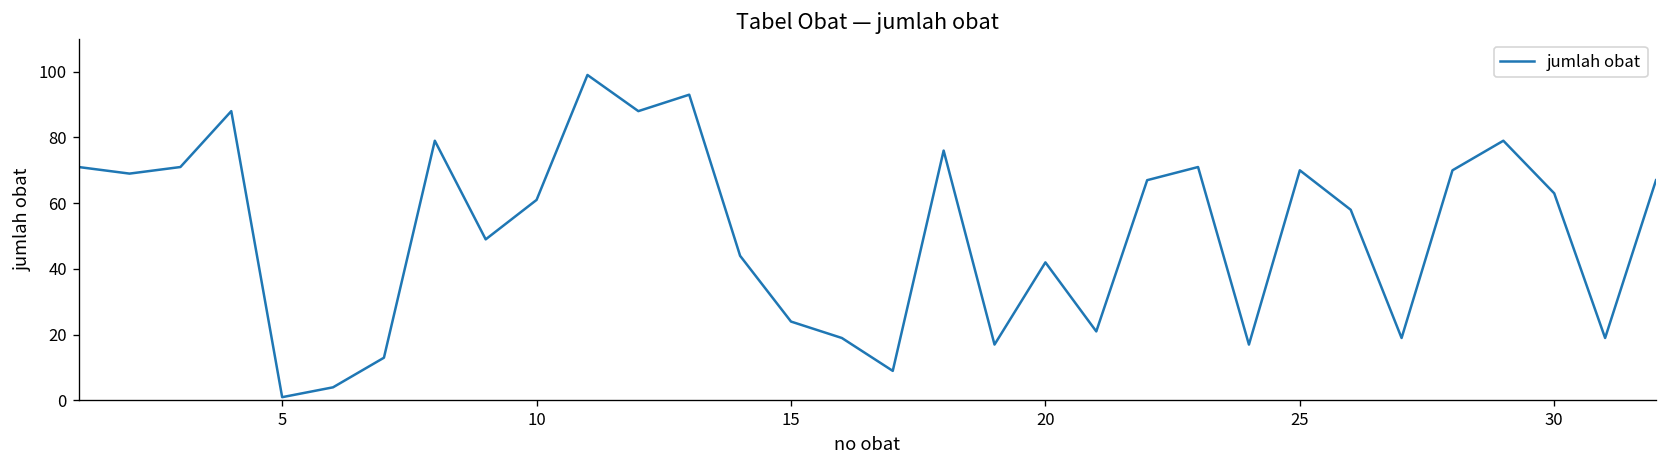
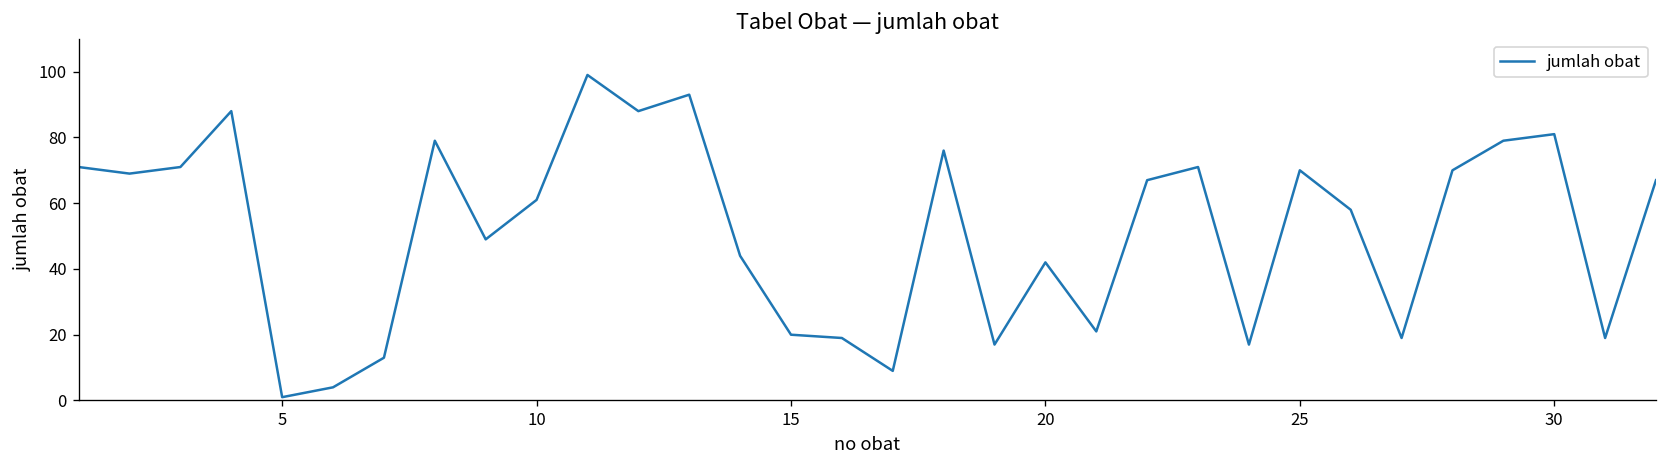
15: 24 -> 20
30: 63 -> 81
